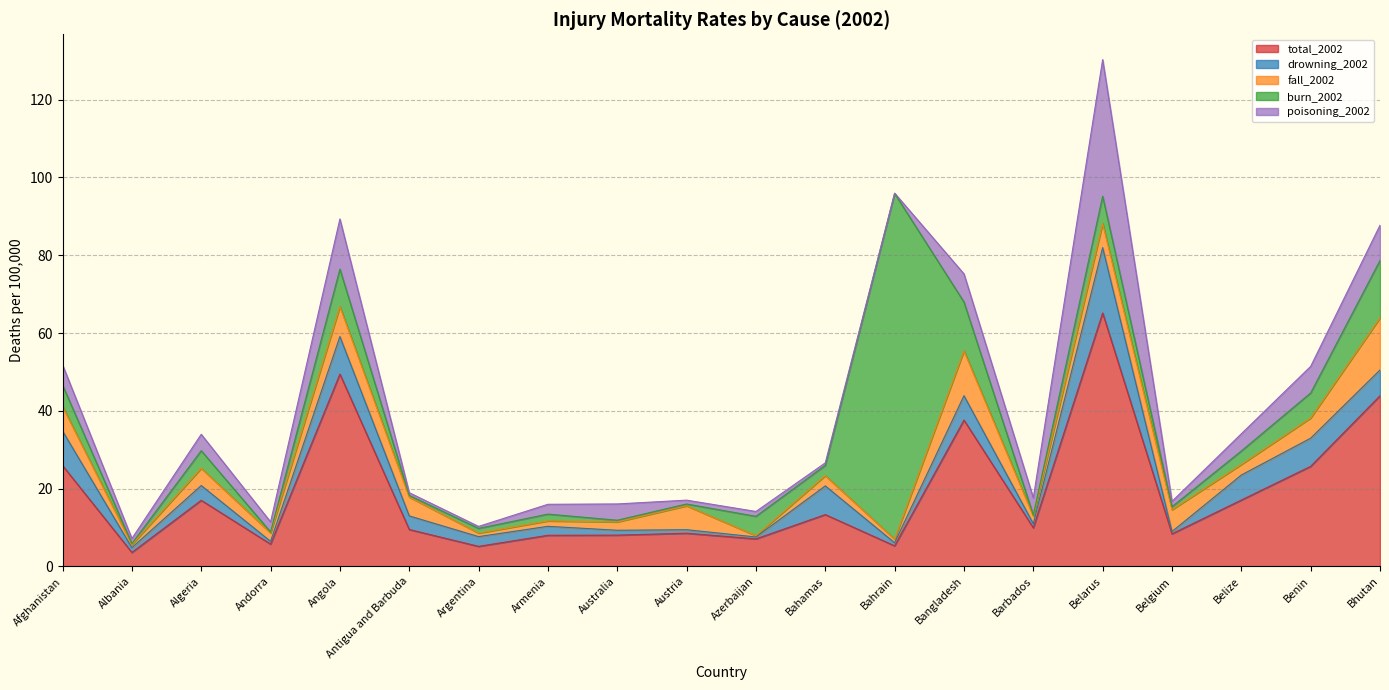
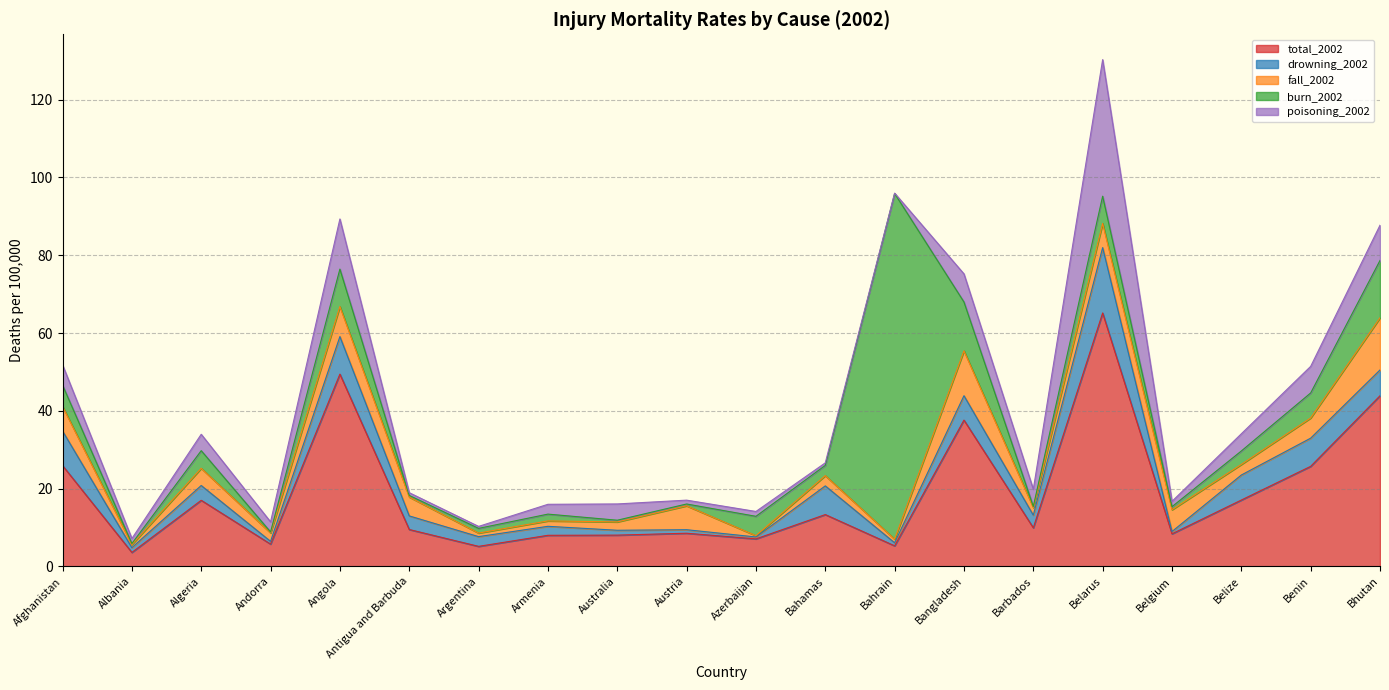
drowning_2002, Barbados: 1 -> 3
